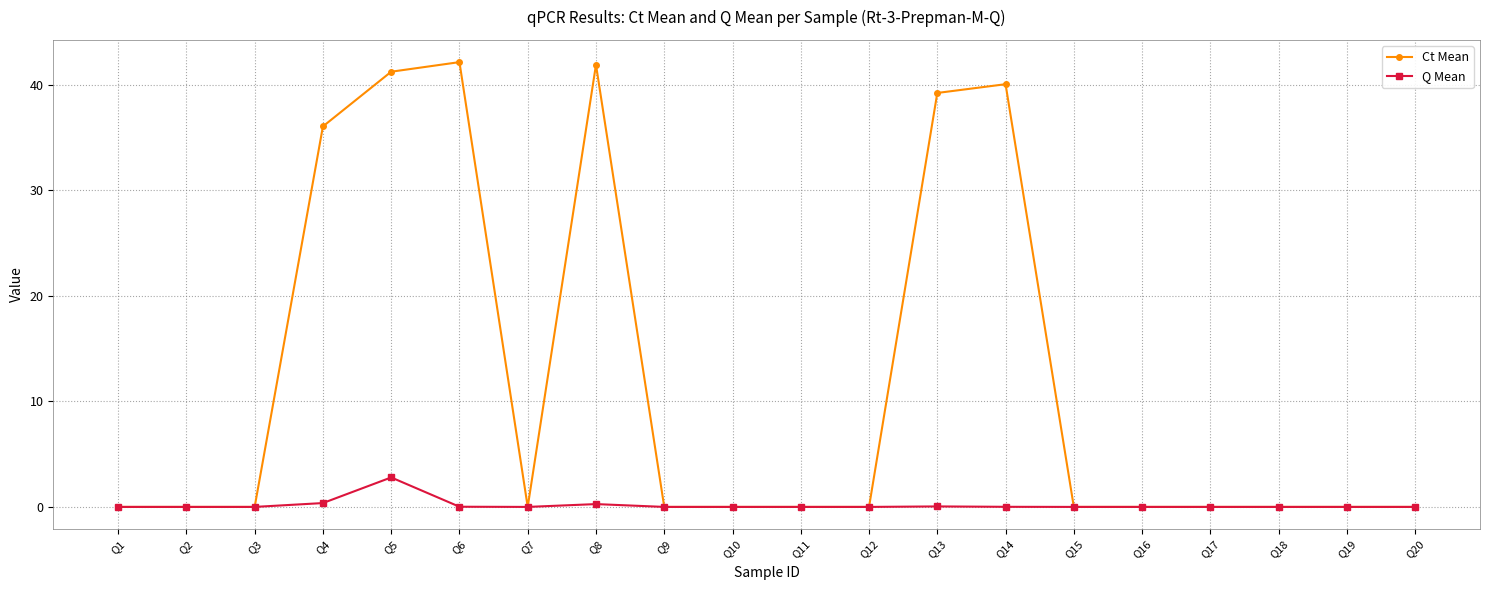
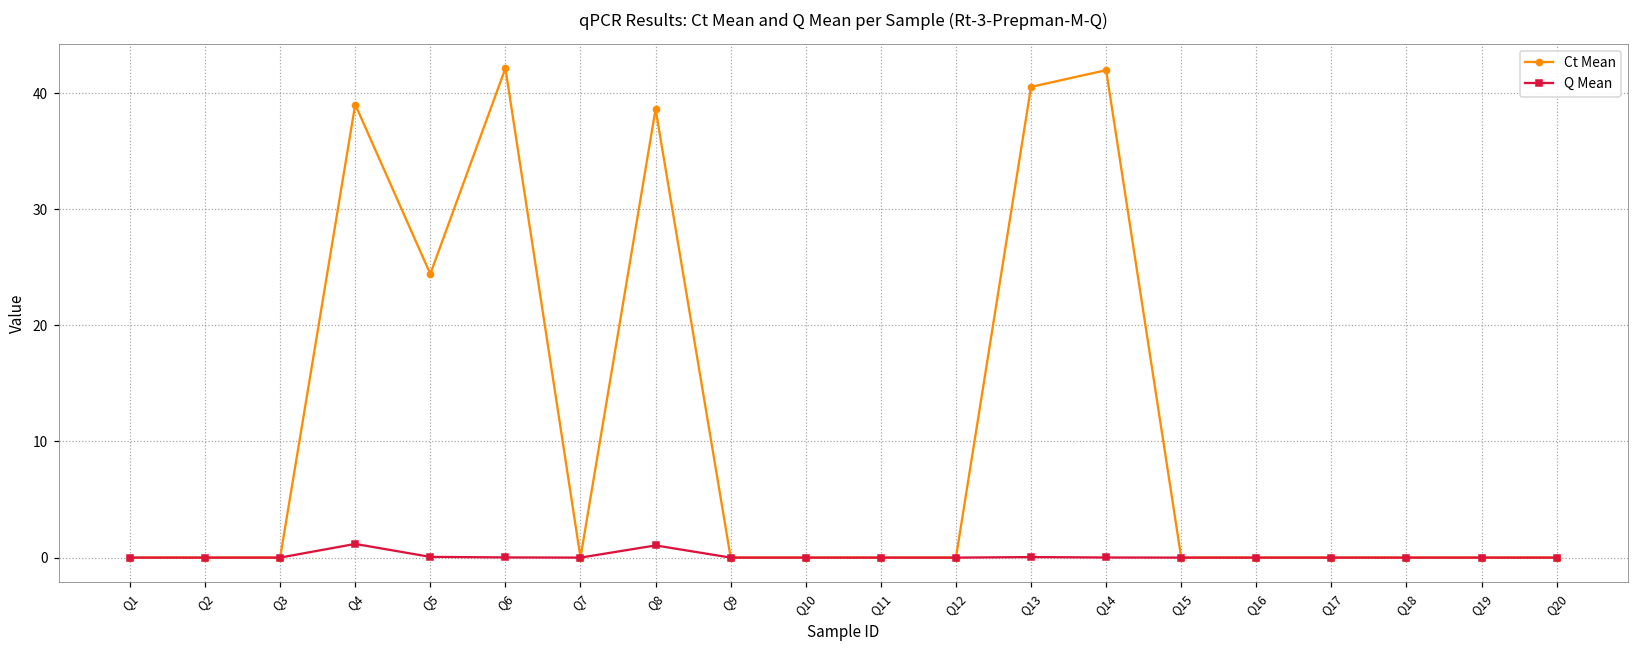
Ct Mean, Q4: 36.0 -> 39.0
Q Mean, Q4: 0.4 -> 1.2
Ct Mean, Q5: 41.2 -> 24.4
Q Mean, Q5: 2.8 -> 0.1
Ct Mean, Q8: 41.9 -> 38.6
Q Mean, Q8: 0.3 -> 1.0
Ct Mean, Q13: 39.2 -> 40.5
Ct Mean, Q14: 40.0 -> 42.0
